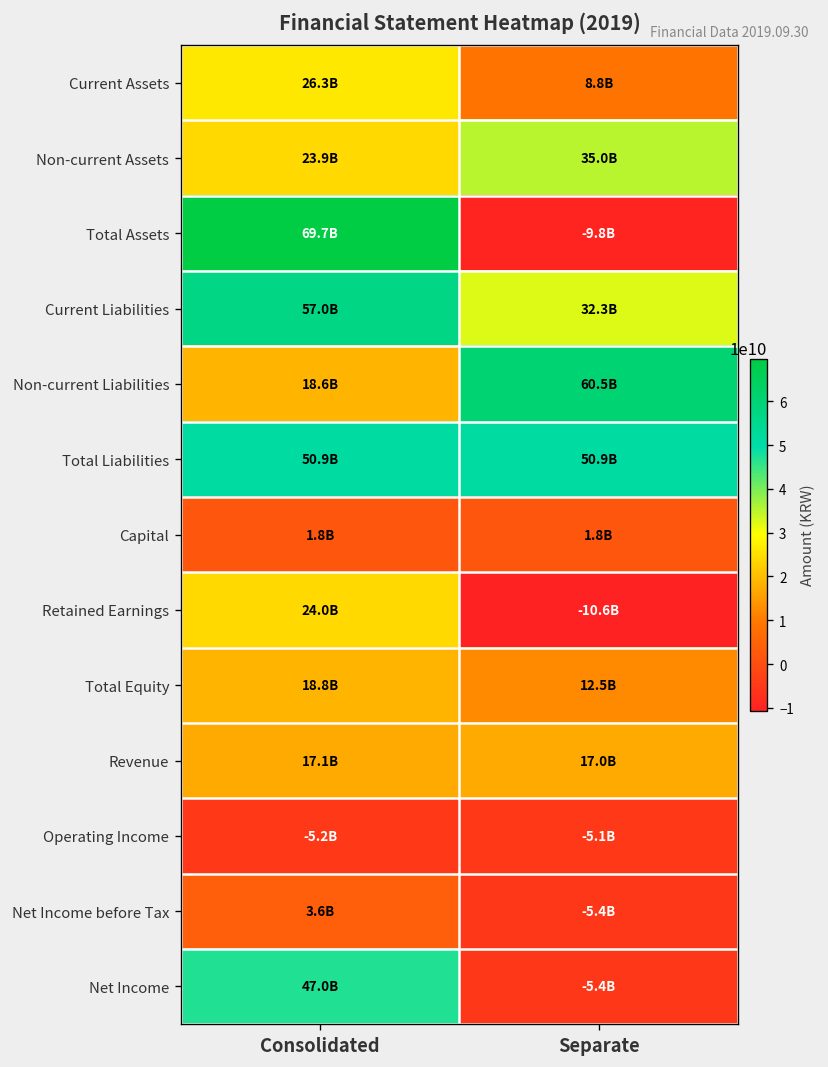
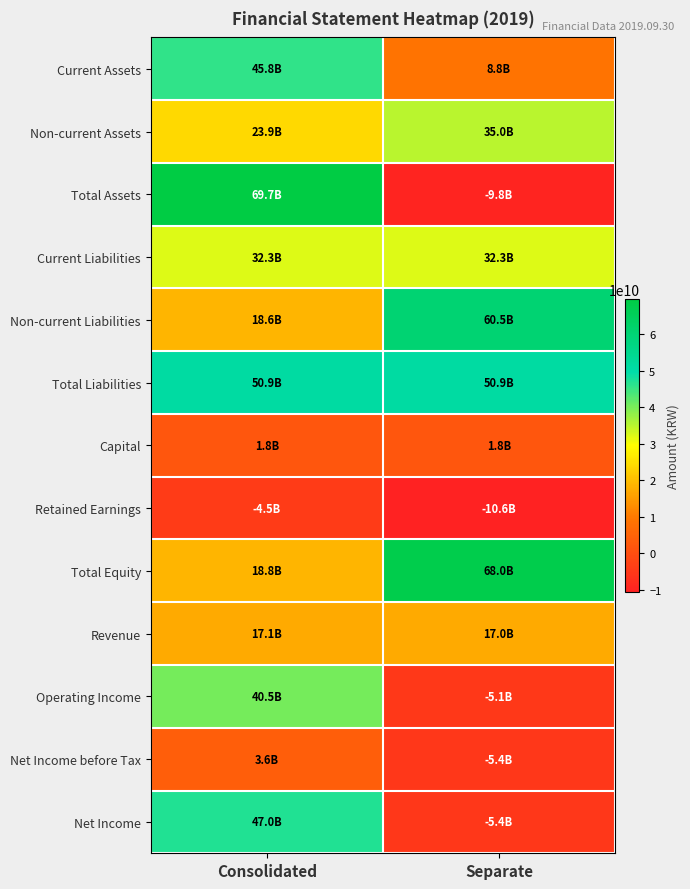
Current Assets, Consolidated: 26.3B -> 45.8B
Current Liabilities, Consolidated: 57.0B -> 32.3B
Retained Earnings, Consolidated: 24.0B -> -4.5B
Total Equity, Separate: 12.5B -> 68.0B
Operating Income, Consolidated: -5.2B -> 40.5B
